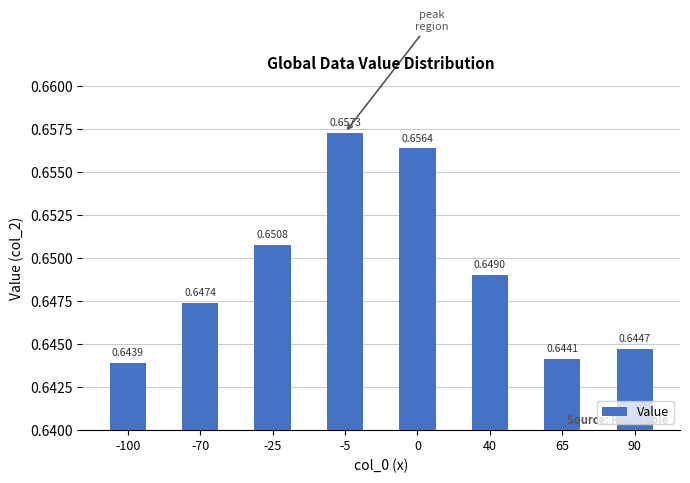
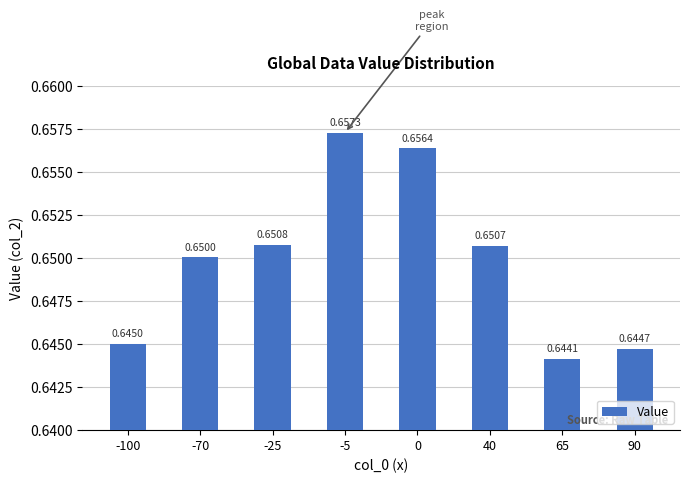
-100: 0.6439 -> 0.6450
-70: 0.6474 -> 0.6500
40: 0.6490 -> 0.6507
